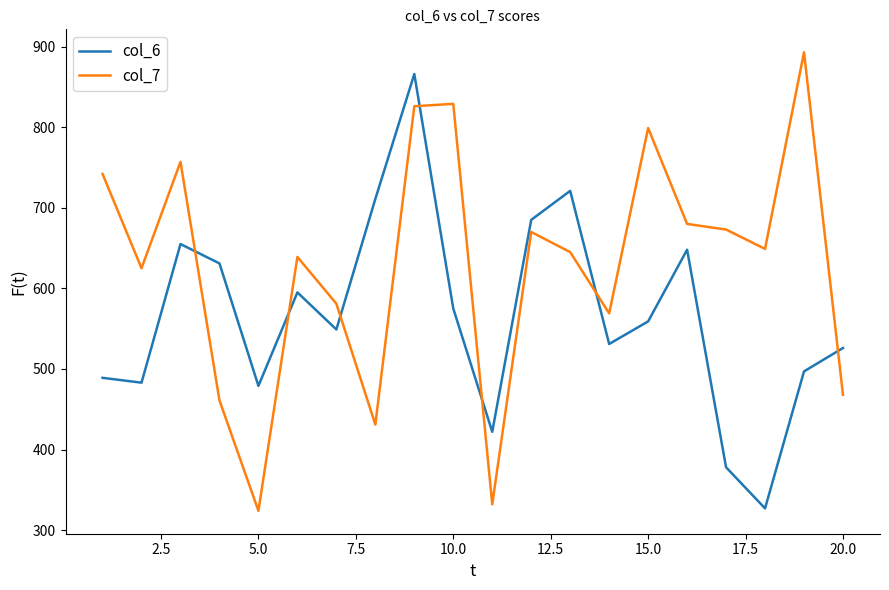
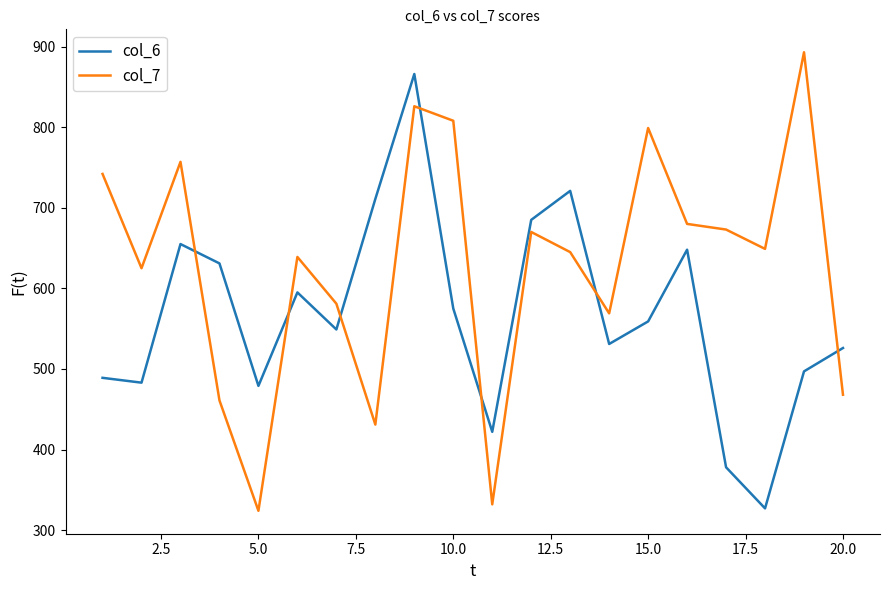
col_7, 10.0: 830 -> 810
